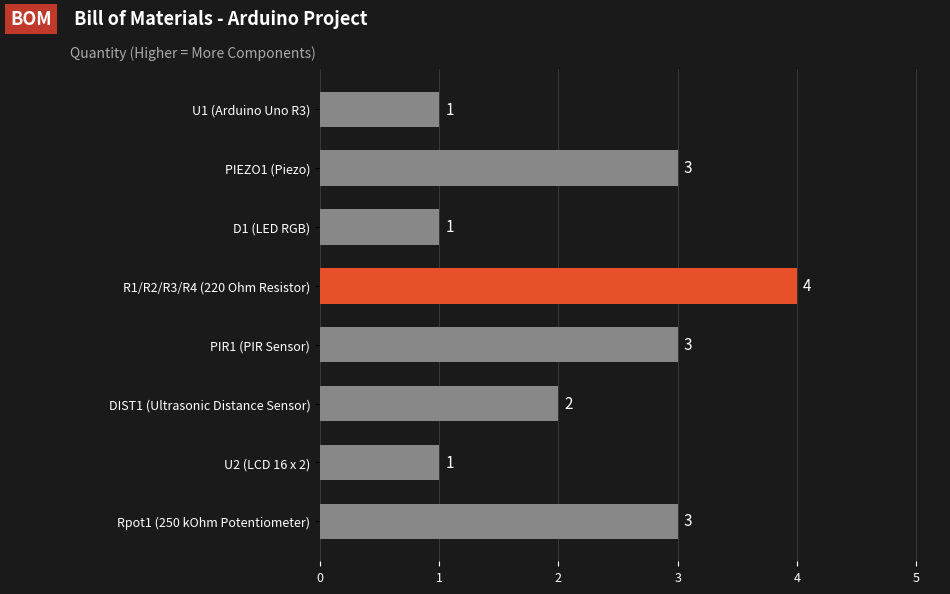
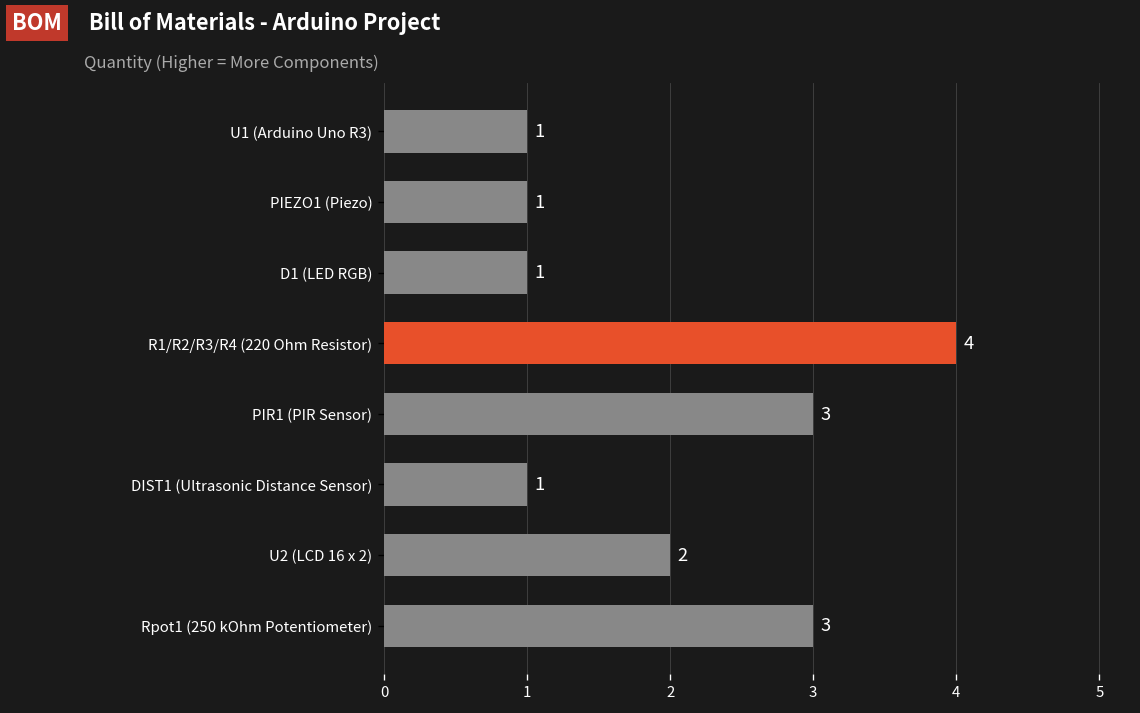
PIEZO1 (Piezo): 3 -> 1
DIST1 (Ultrasonic Distance Sensor): 2 -> 1
U2 (LCD 16 x 2): 1 -> 2
